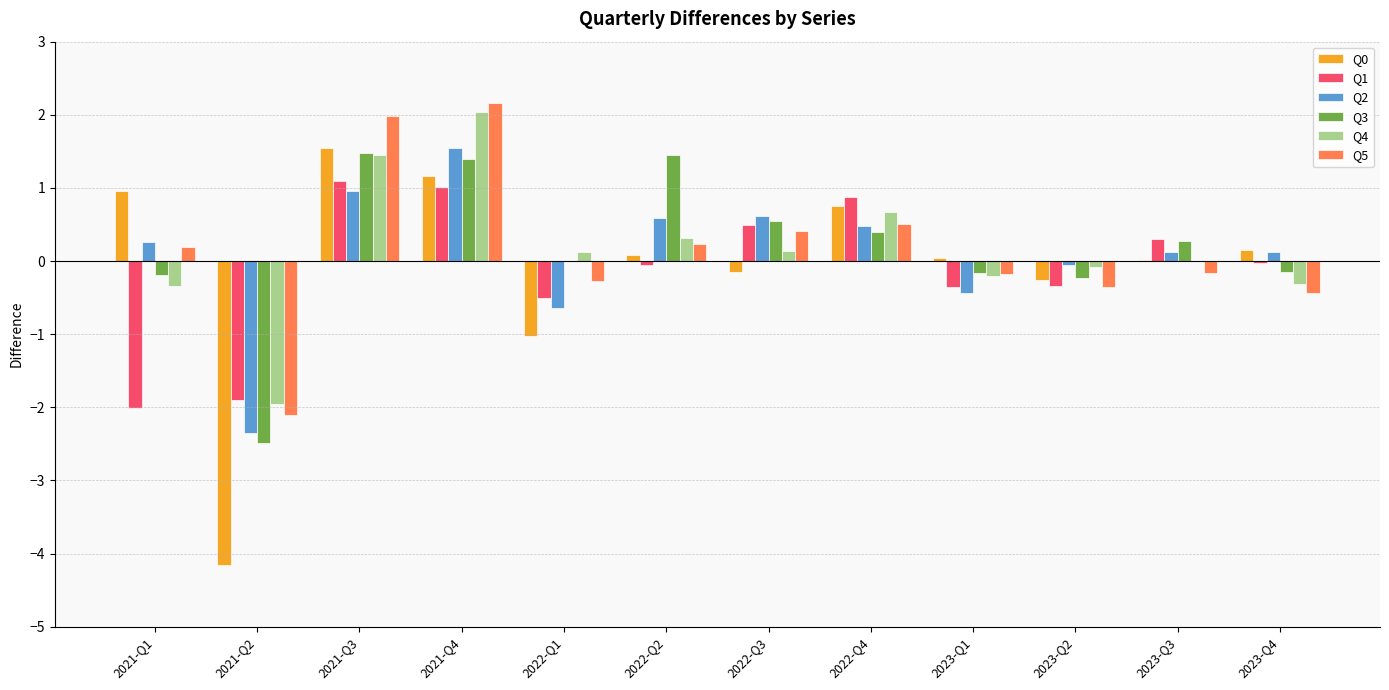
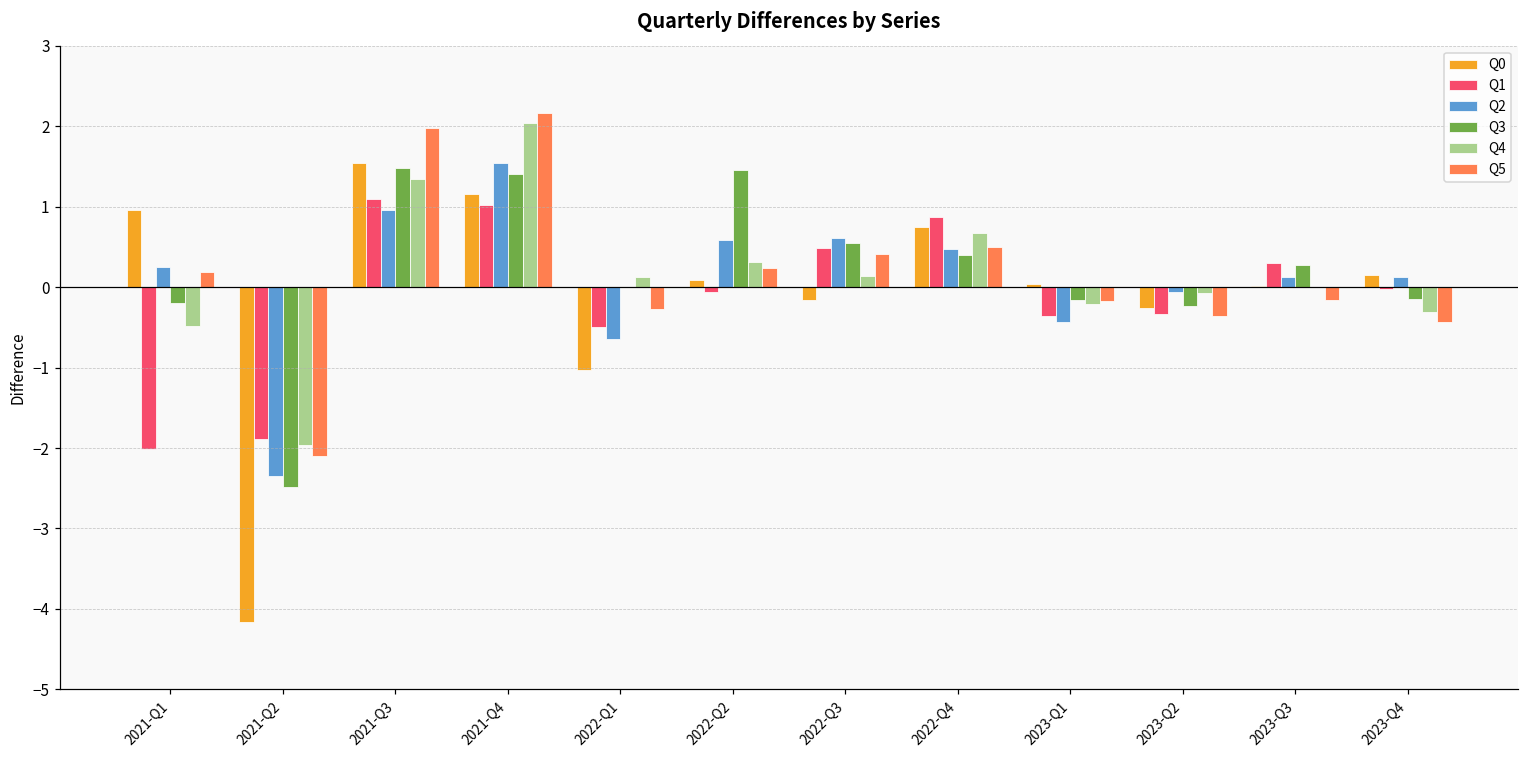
Q4, 2021-Q1: -0.3 -> -0.5
Q4, 2021-Q3: 1.5 -> 1.3
